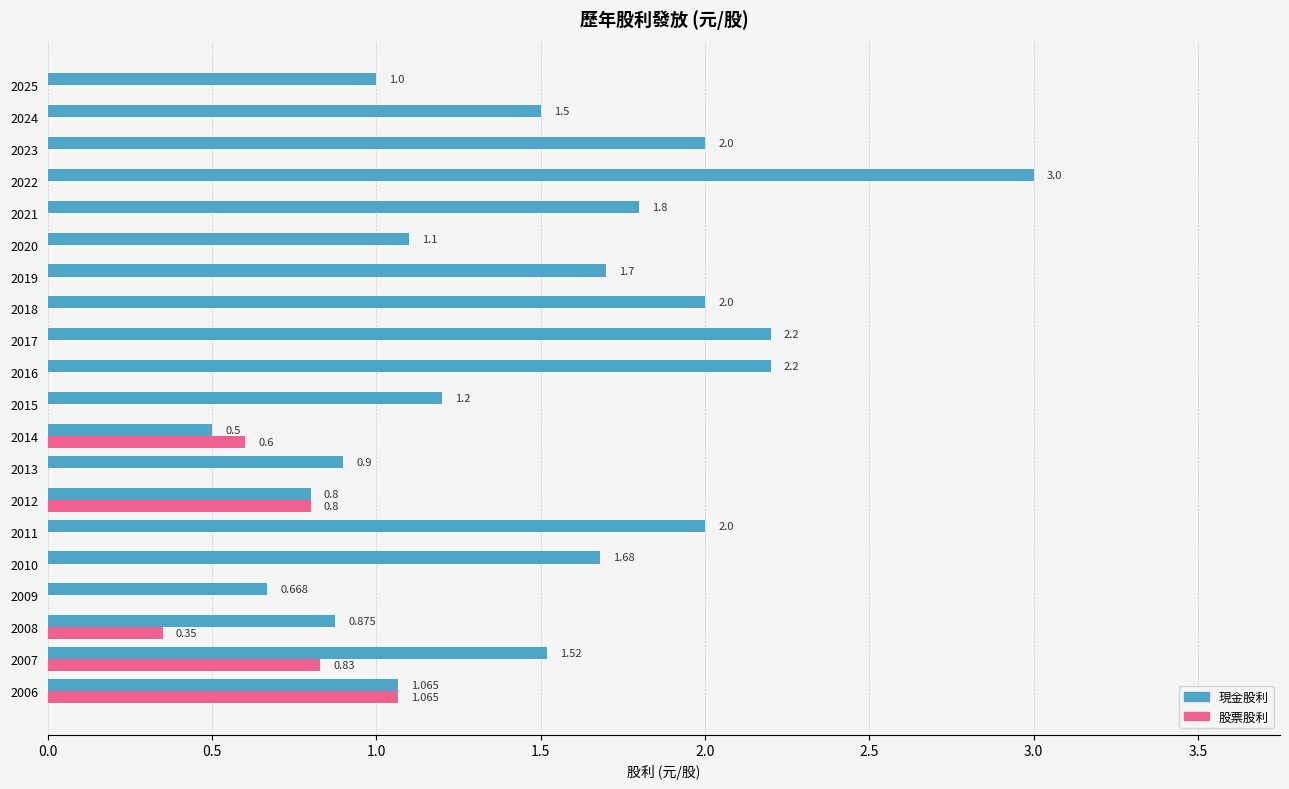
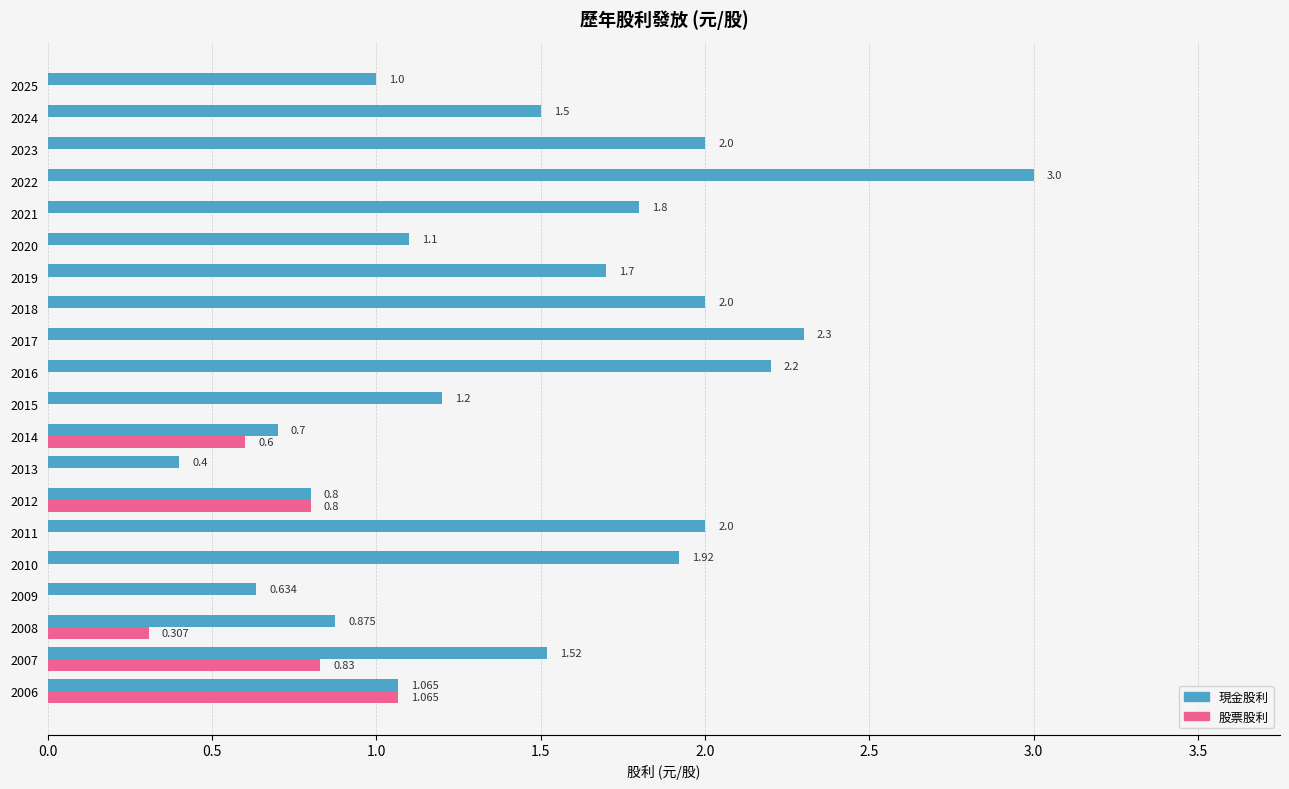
現金股利, 2017: 2.2 -> 2.3
現金股利, 2014: 0.5 -> 0.7
現金股利, 2013: 0.9 -> 0.4
現金股利, 2010: 1.68 -> 1.92
現金股利, 2009: 0.668 -> 0.634
股票股利, 2008: 0.35 -> 0.307
